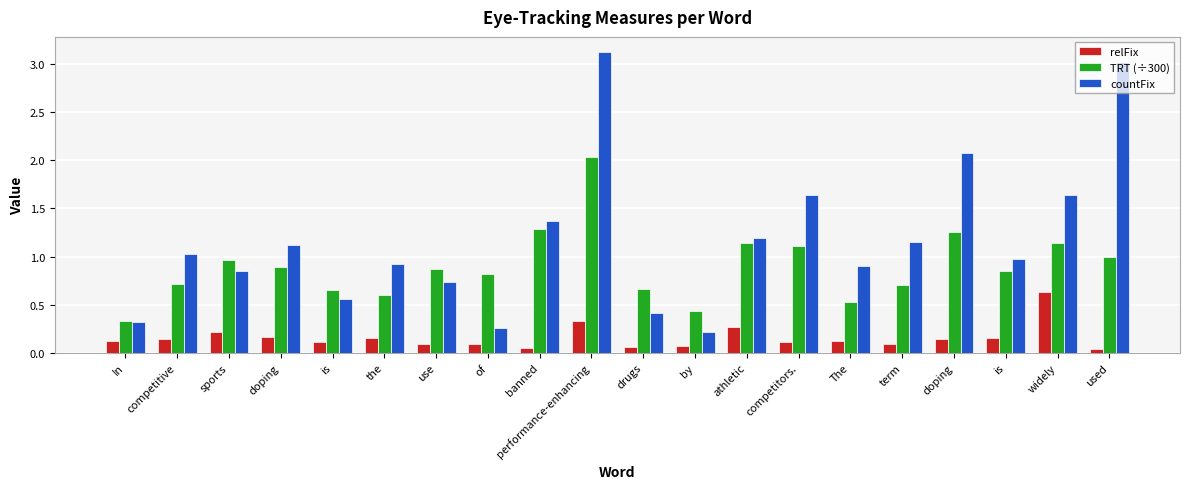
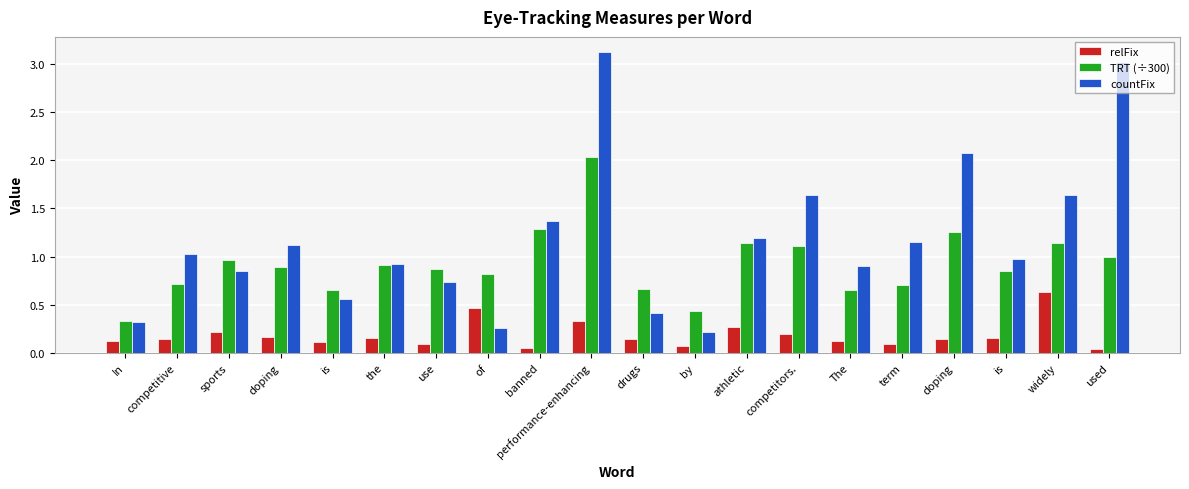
TRT (÷300), the: 0.6 -> 0.9
relFix, of: 0.1 -> 0.5
relFix, drugs: 0.06 -> 0.14
relFix, competitors.: 0.1 -> 0.2
TRT (÷300), The: 0.5 -> 0.6
